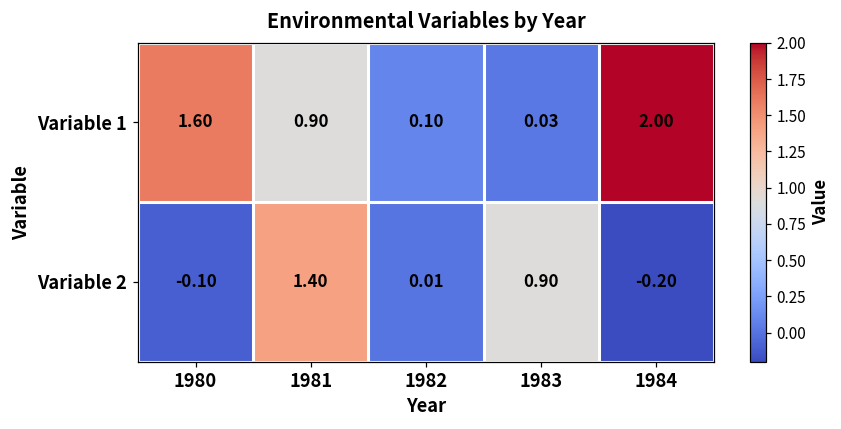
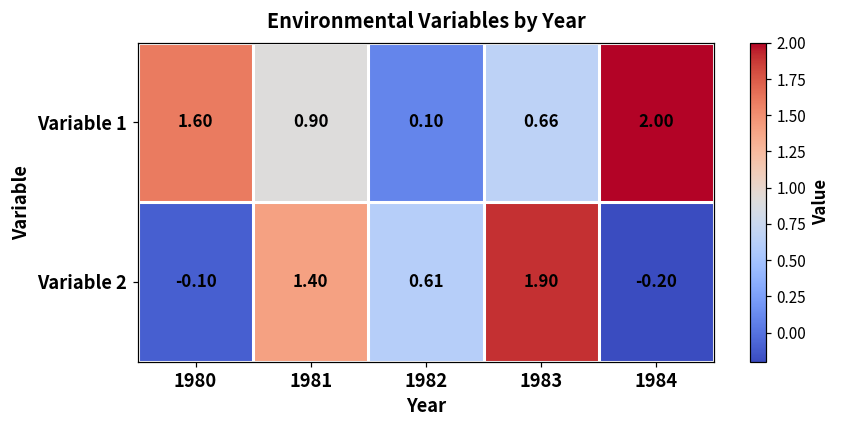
Variable 1, 1983: 0.03 -> 0.66
Variable 2, 1982: 0.01 -> 0.61
Variable 2, 1983: 0.90 -> 1.90
